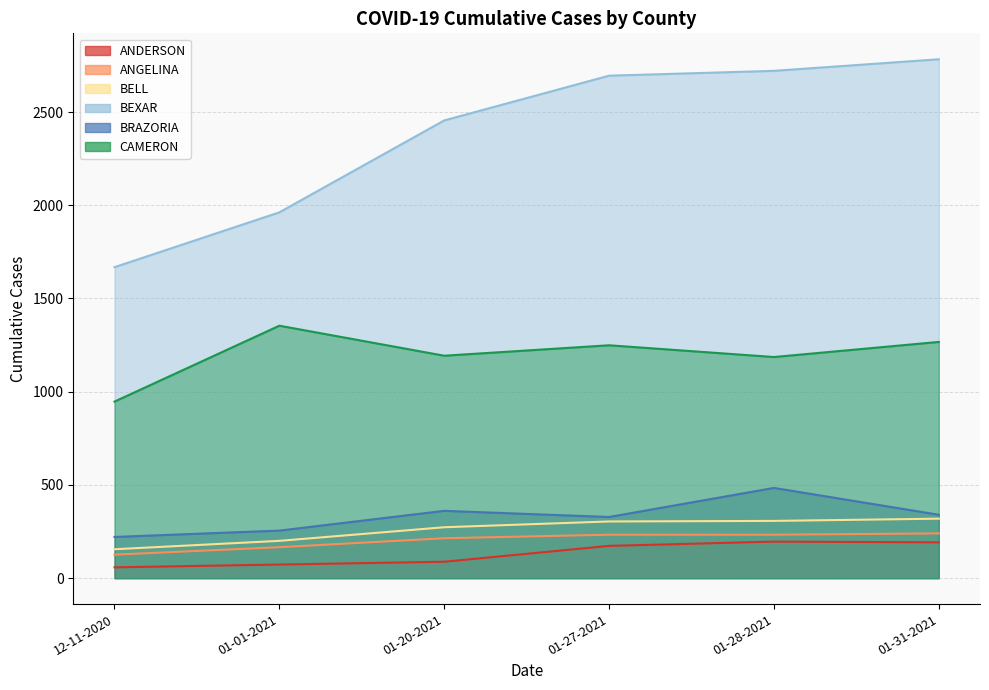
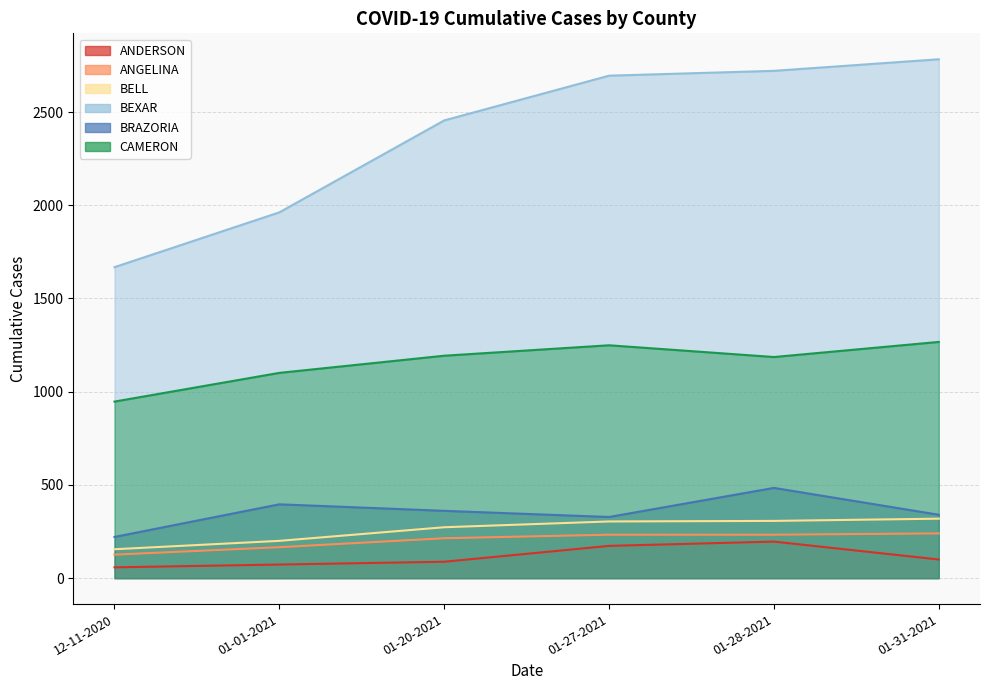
BRAZORIA, 01-01-2021: 260 -> 400
CAMERON, 01-01-2021: 1350 -> 1100
ANDERSON, 01-31-2021: 190 -> 100
